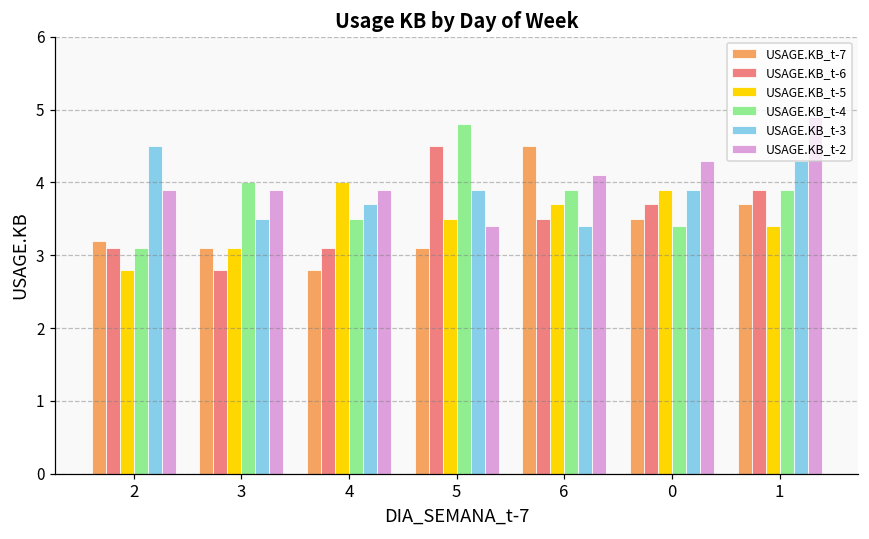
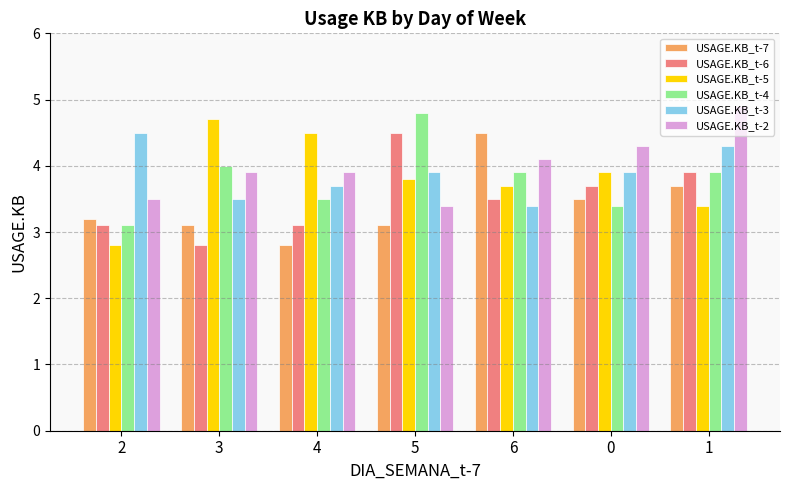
USAGE.KB_t-2, 2: 3.9 -> 3.5
USAGE.KB_t-5, 3: 3.1 -> 4.7
USAGE.KB_t-5, 4: 4.0 -> 4.5
USAGE.KB_t-5, 5: 3.5 -> 3.8
